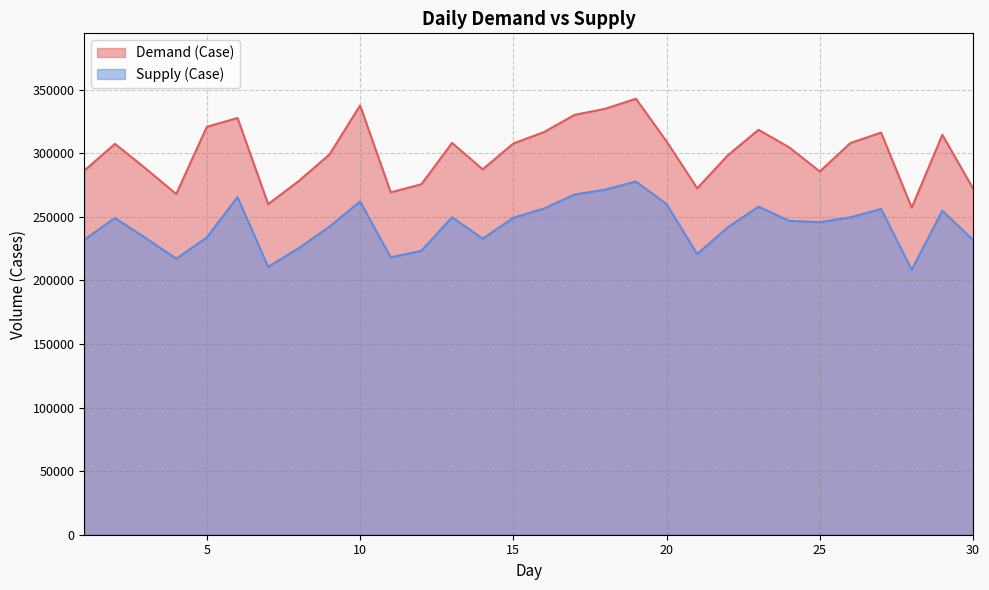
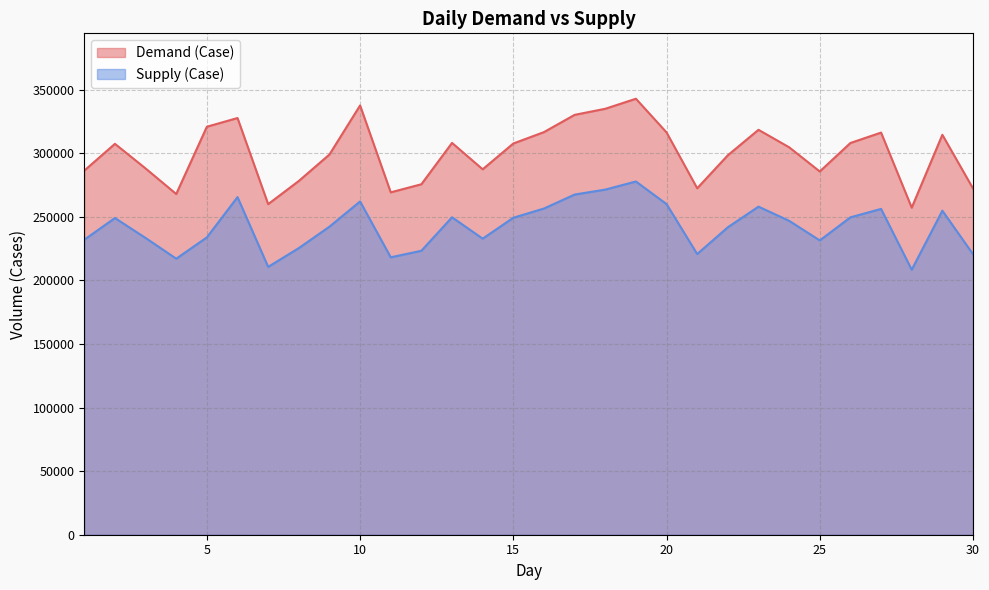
Demand (Case), 20: 309000 -> 316000
Supply (Case), 25: 246000 -> 231000
Supply (Case), 30: 232000 -> 221000
